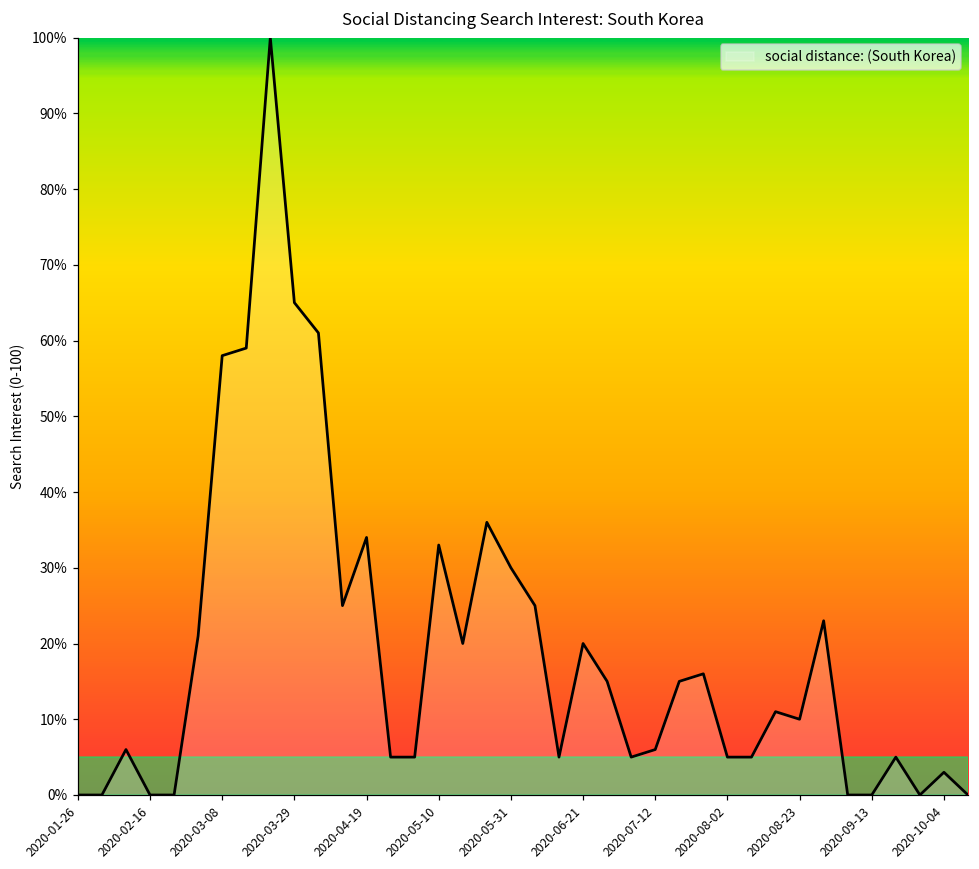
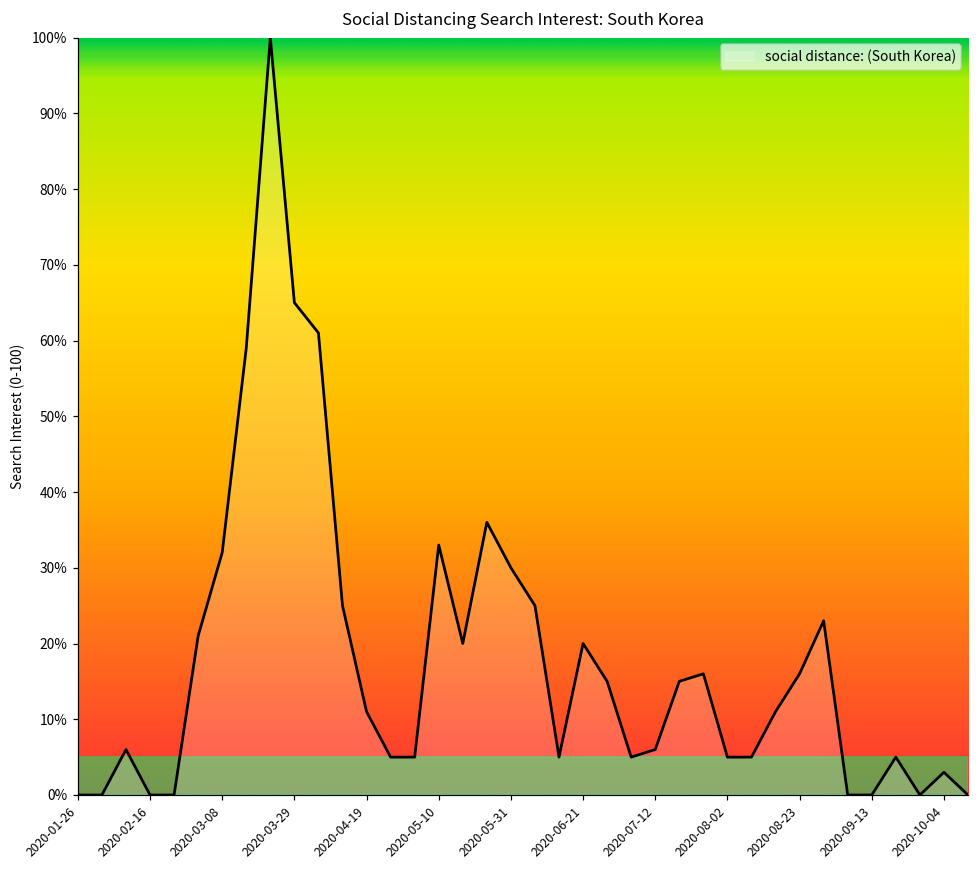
2020-03-08: 58% -> 32%
2020-04-19: 34% -> 11%
2020-08-23: 10% -> 16%
